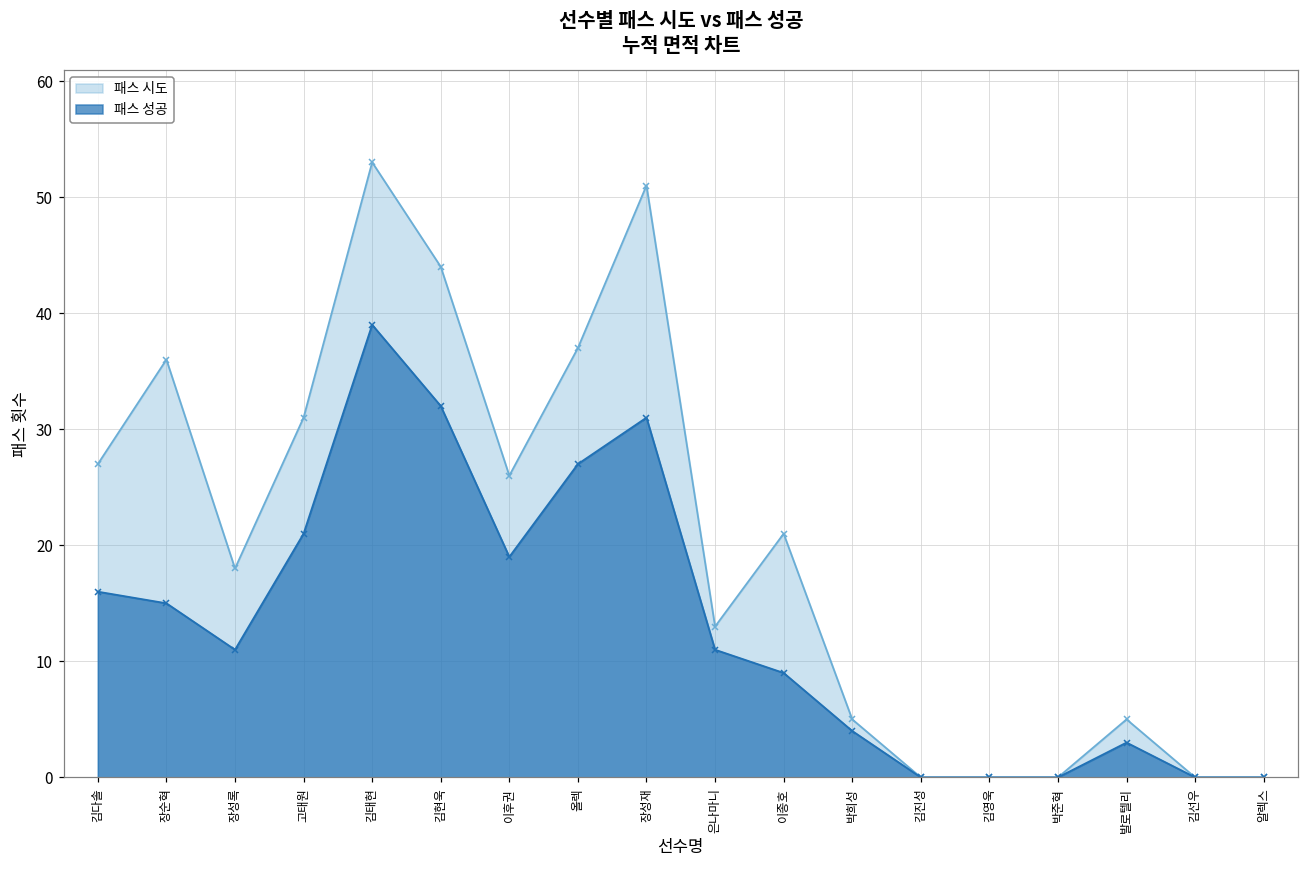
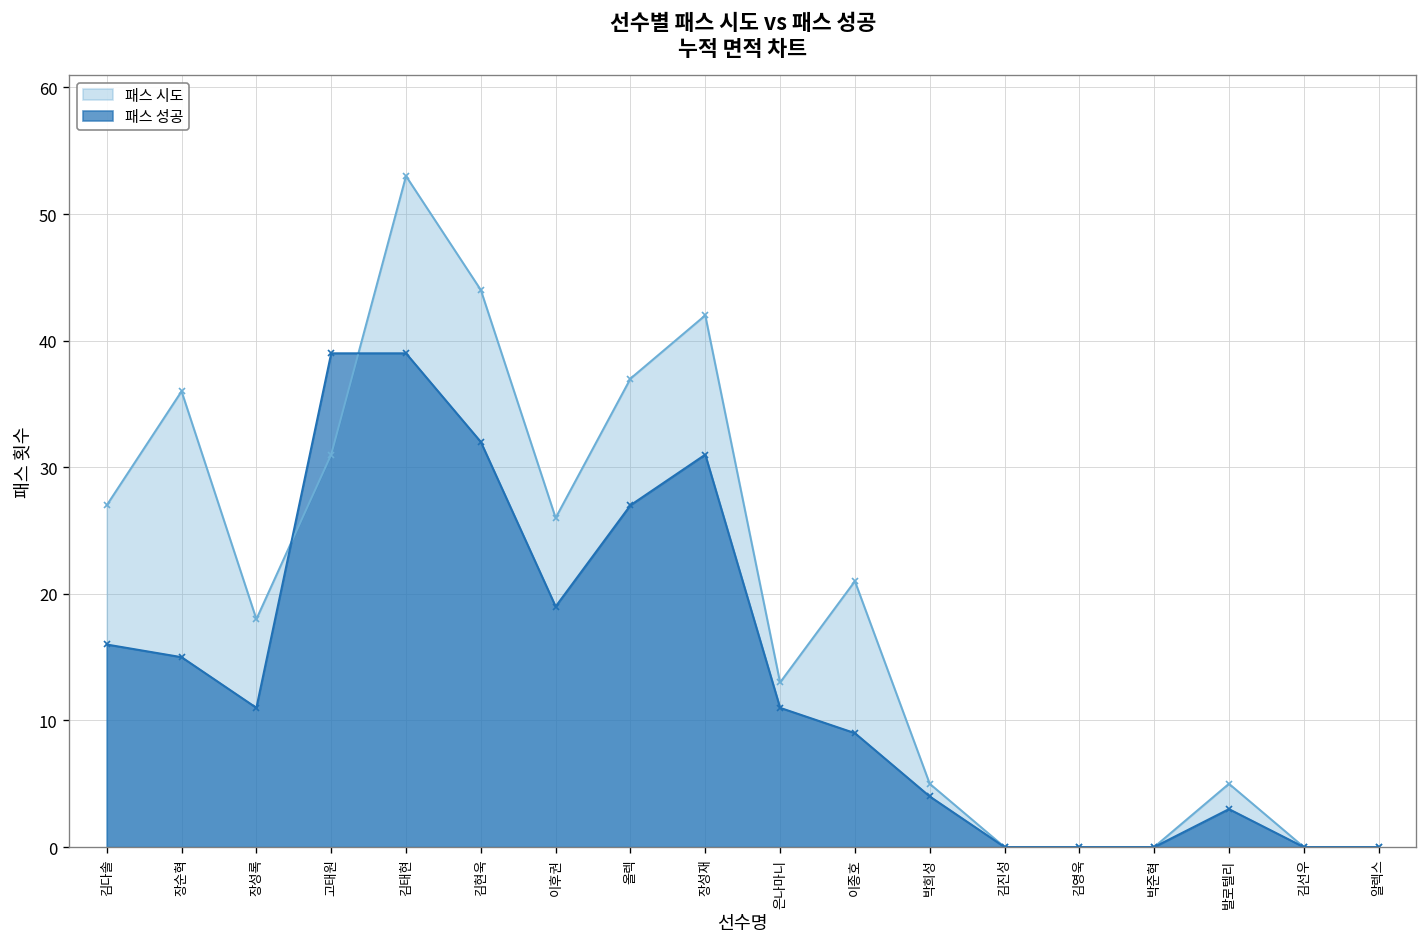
패스 성공, 고태원: 21 -> 39
패스 시도, 장성재: 51 -> 42
